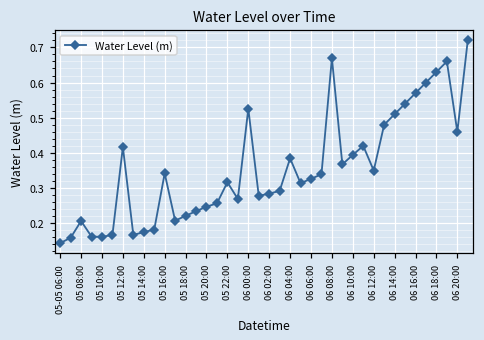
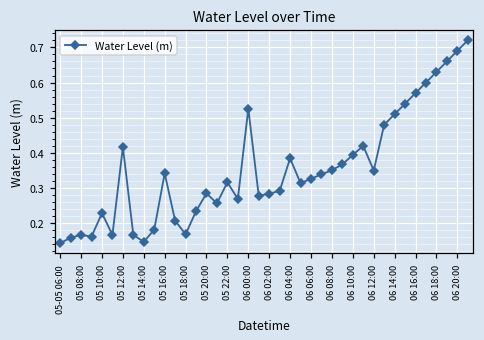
05 08:00: 0.21 -> 0.17
05 10:00: 0.16 -> 0.23
05 14:00: 0.18 -> 0.15
05 18:00: 0.22 -> 0.17
05 20:00: 0.25 -> 0.29
06 08:00: 0.67 -> 0.35
06 20:00: 0.46 -> 0.69
